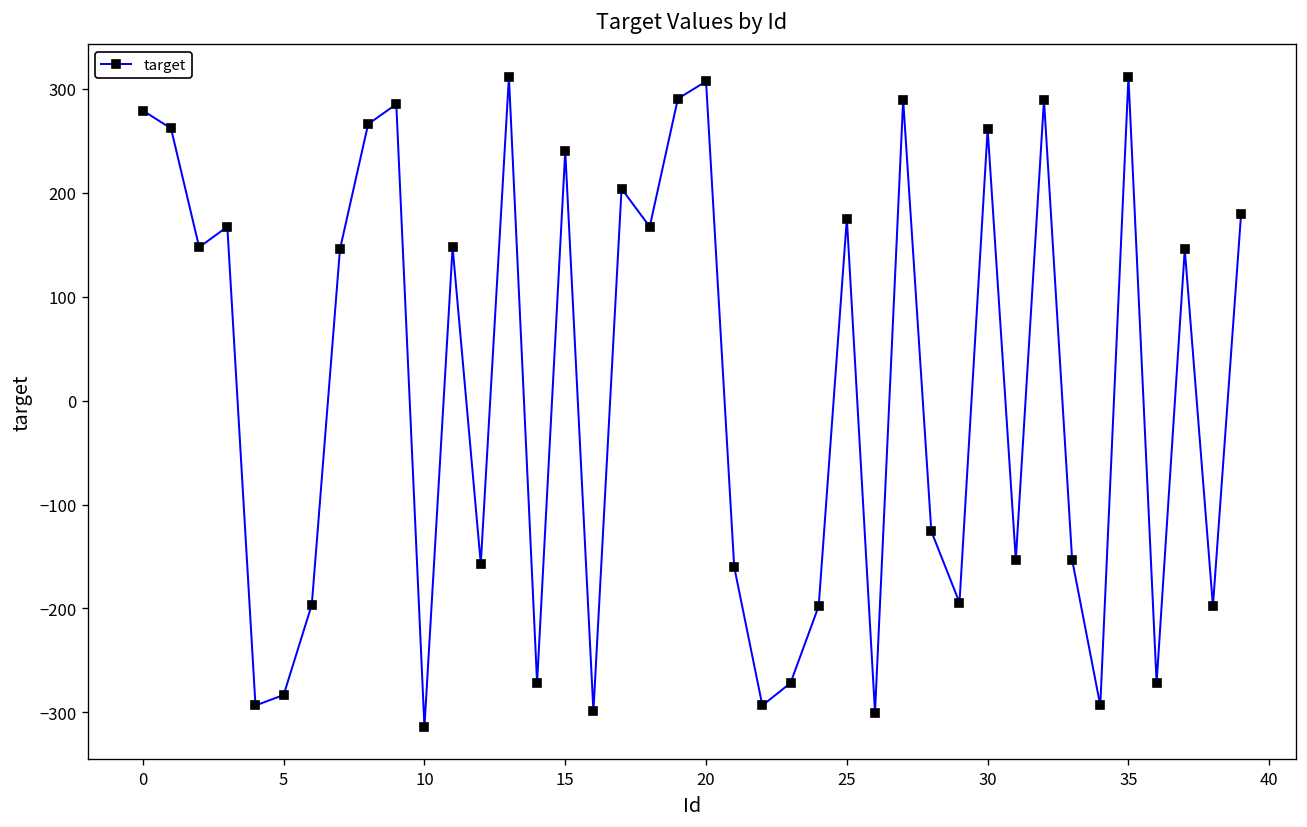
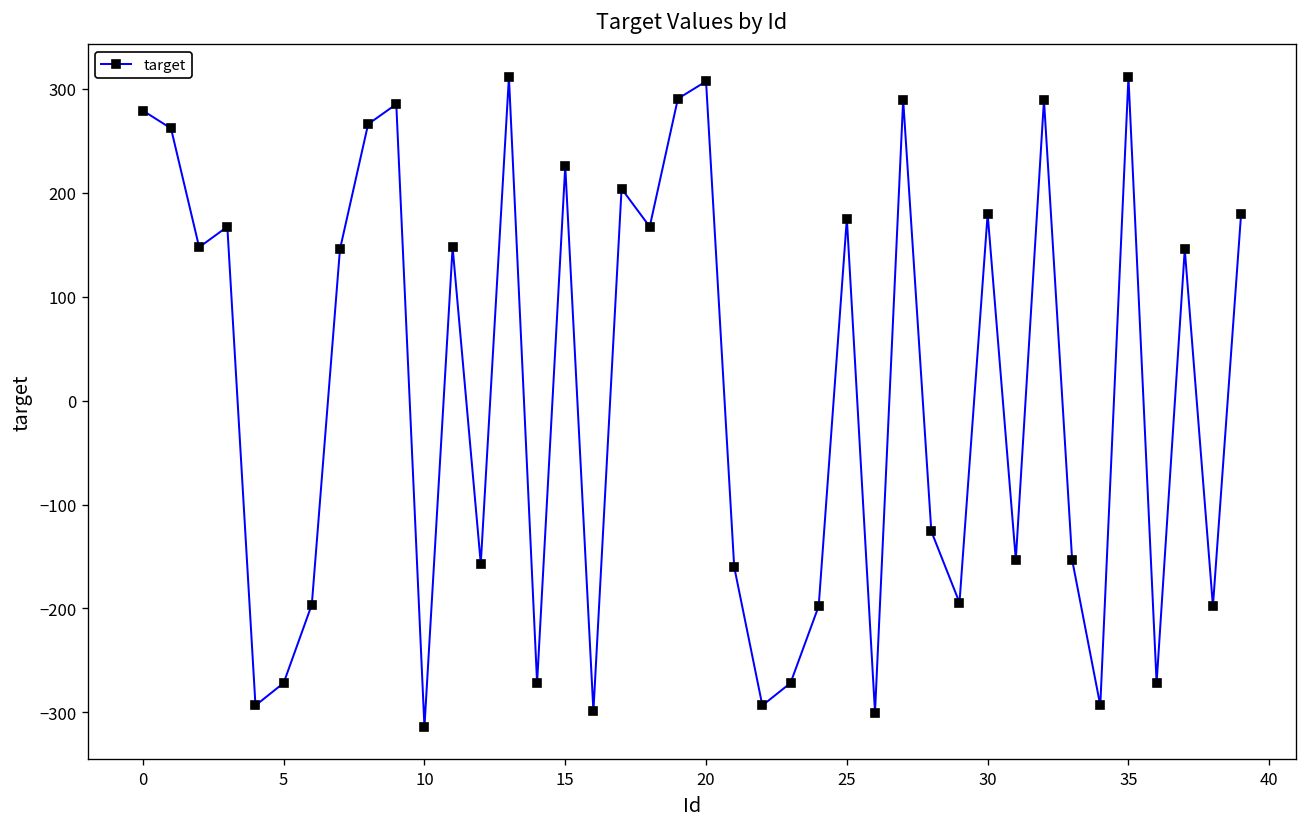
5: -280 -> -270
15: 240 -> 230
30: 260 -> 180
